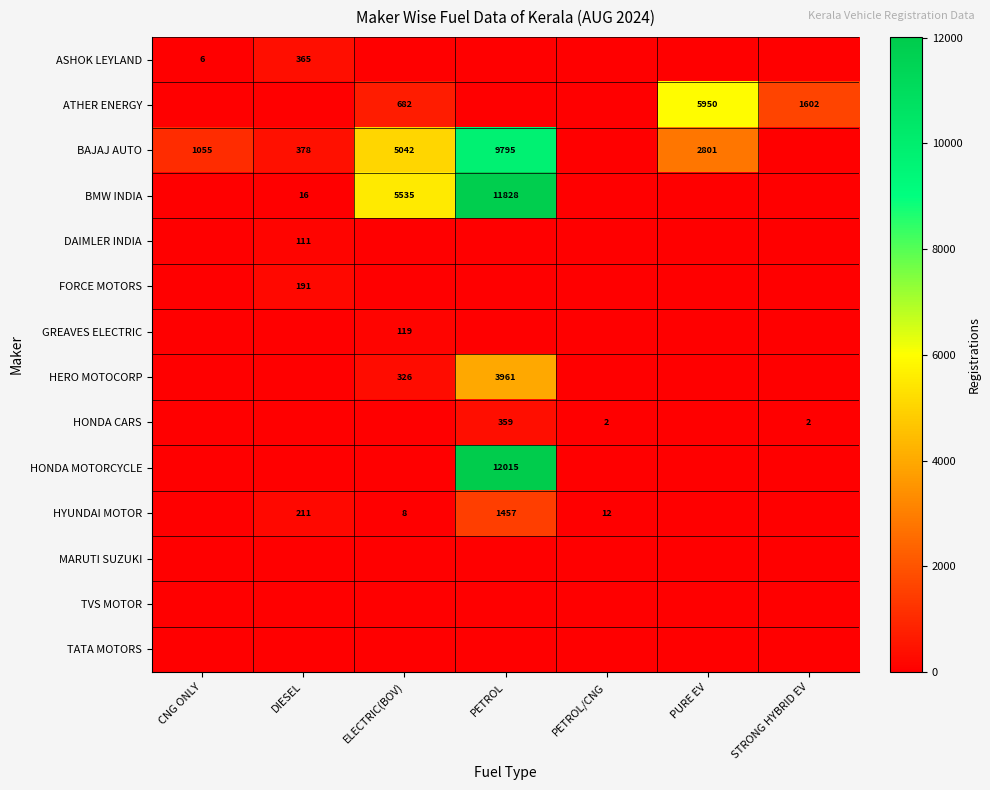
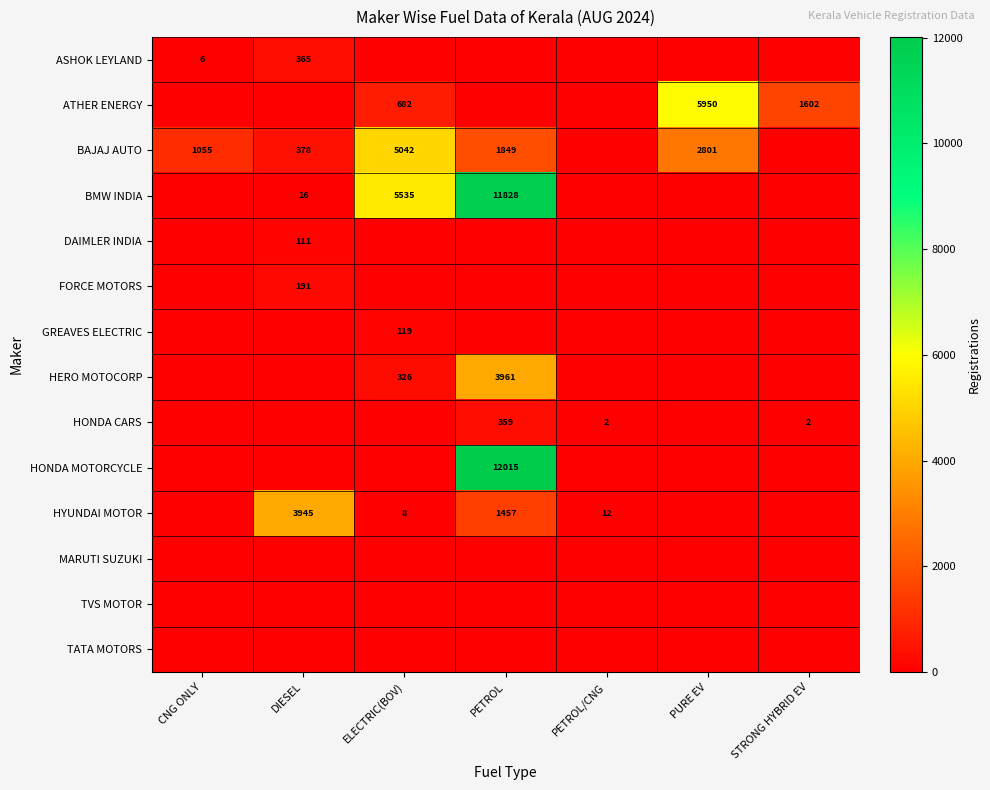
BAJAJ AUTO, PETROL: 9795 -> 1849
HYUNDAI MOTOR, DIESEL: 211 -> 3945
